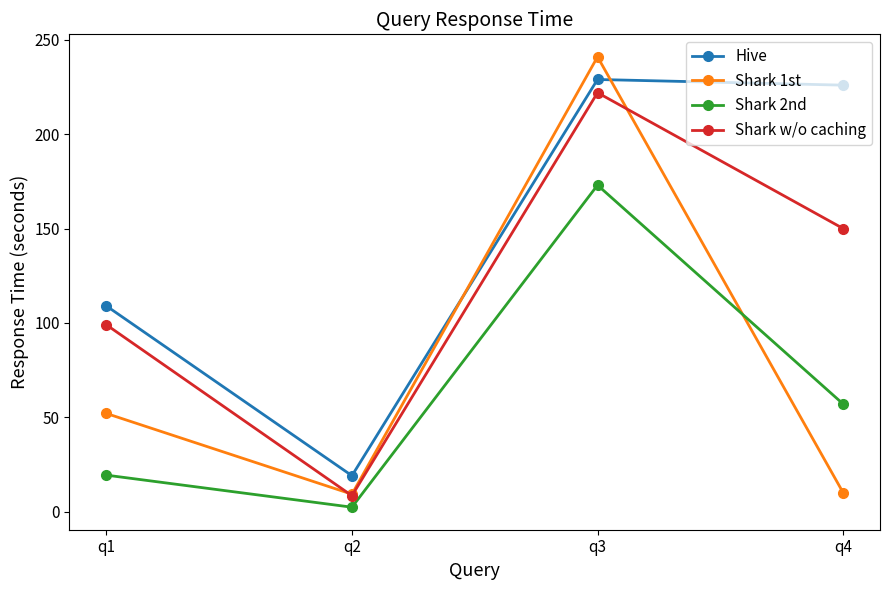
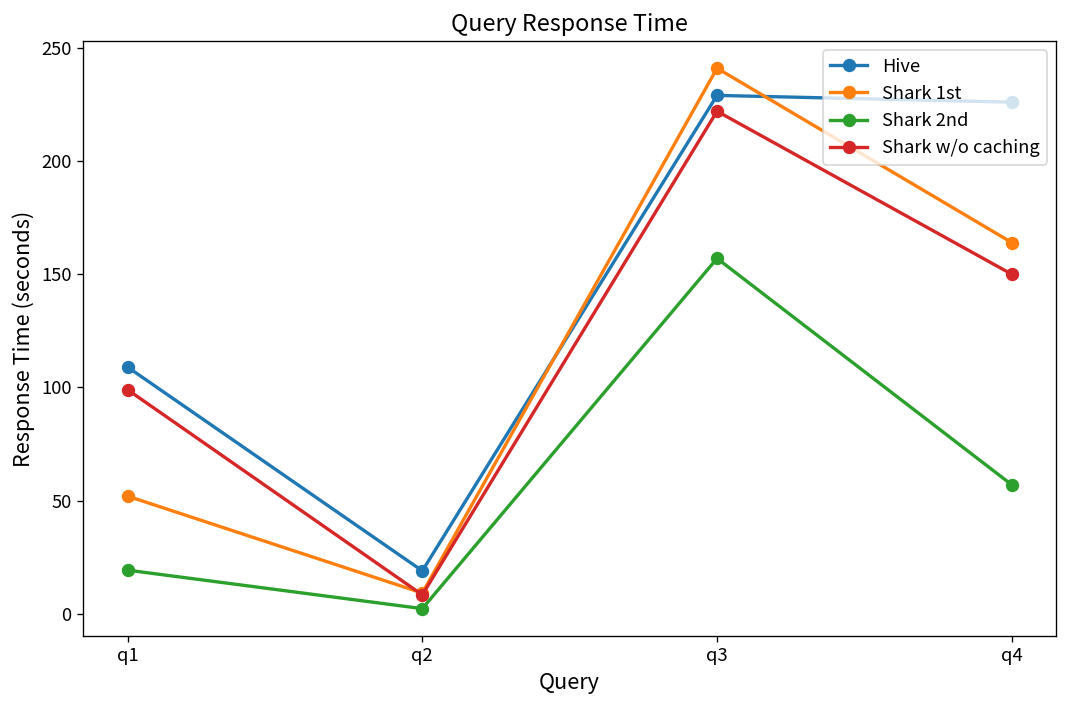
Shark 2nd, q3: 173 -> 157
Shark 1st, q4: 10 -> 164
